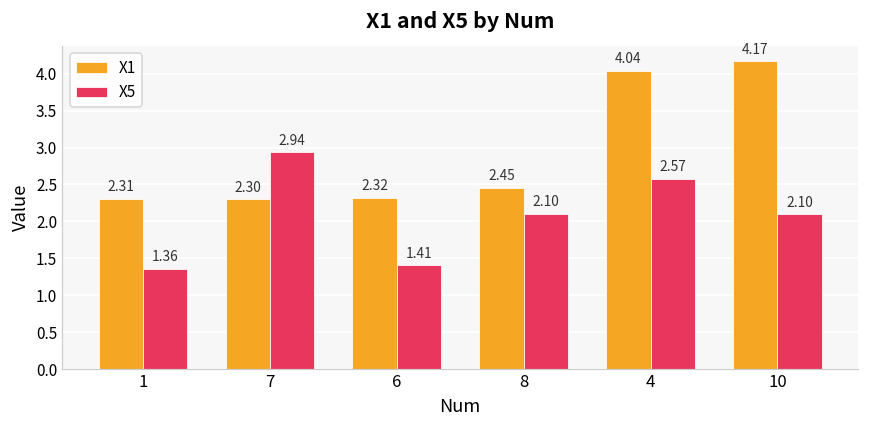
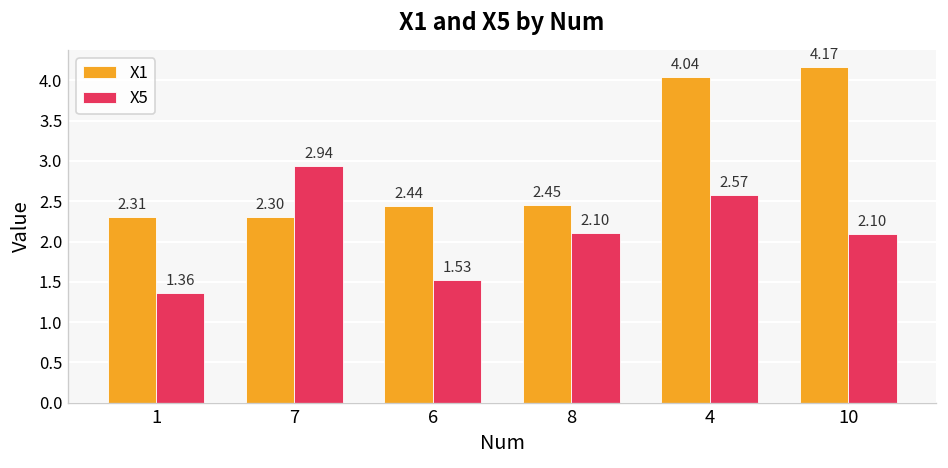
X1, 6: 2.32 -> 2.44
X5, 6: 1.41 -> 1.53
